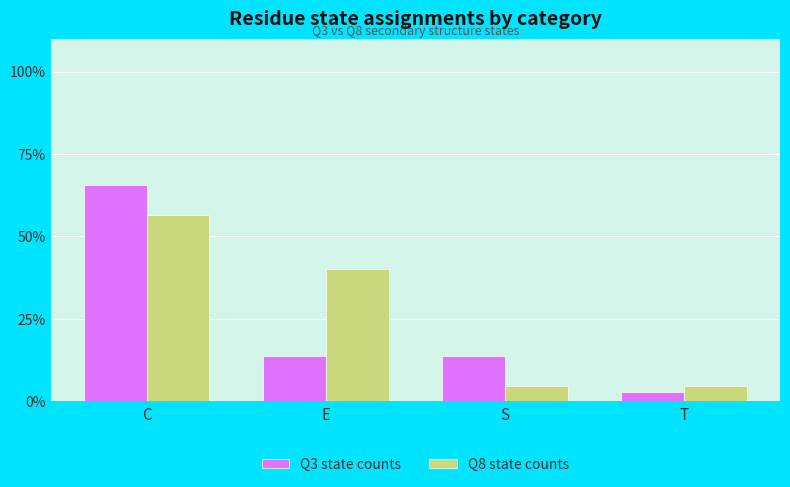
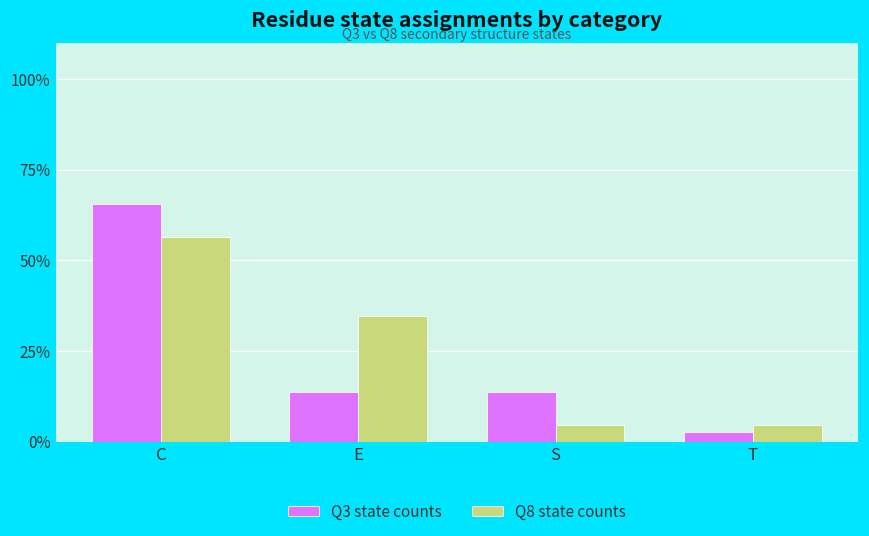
Q8 state counts, E: 40% -> 35%
